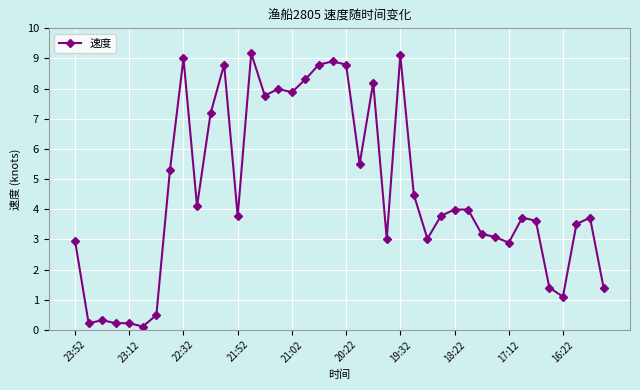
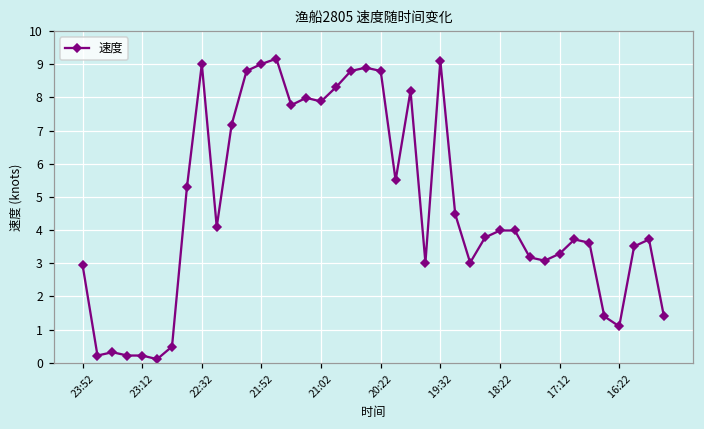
21:52: 3.8 -> 9.0
17:12: 2.9 -> 3.3
